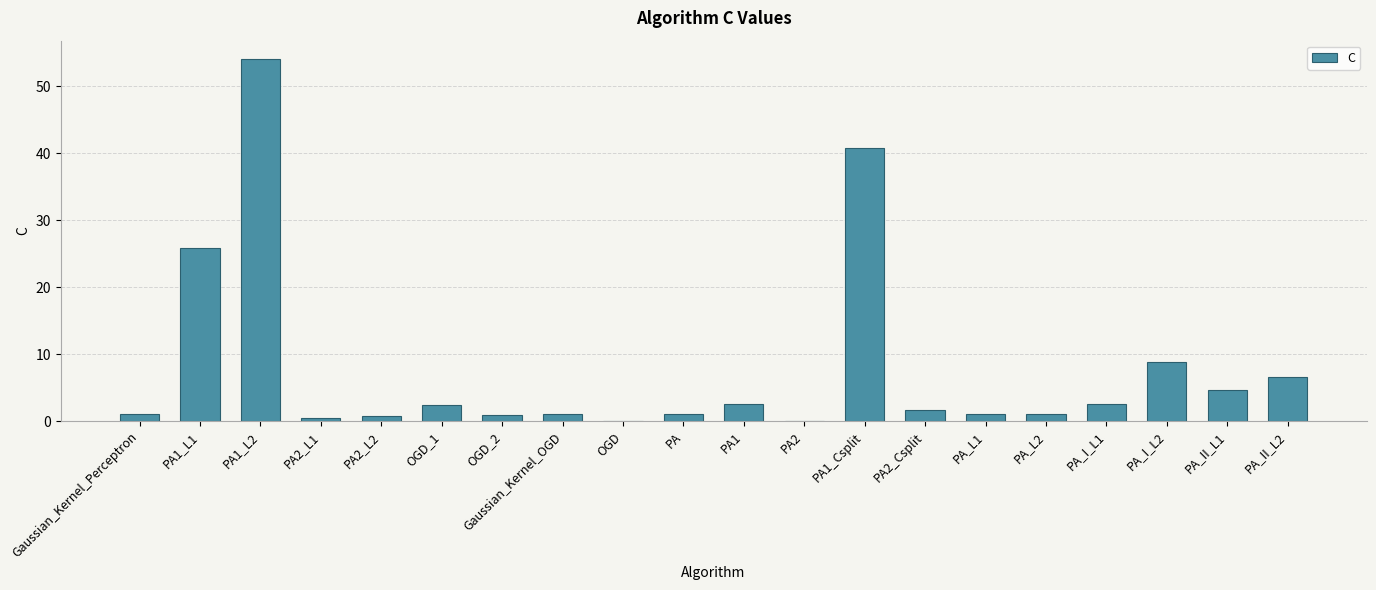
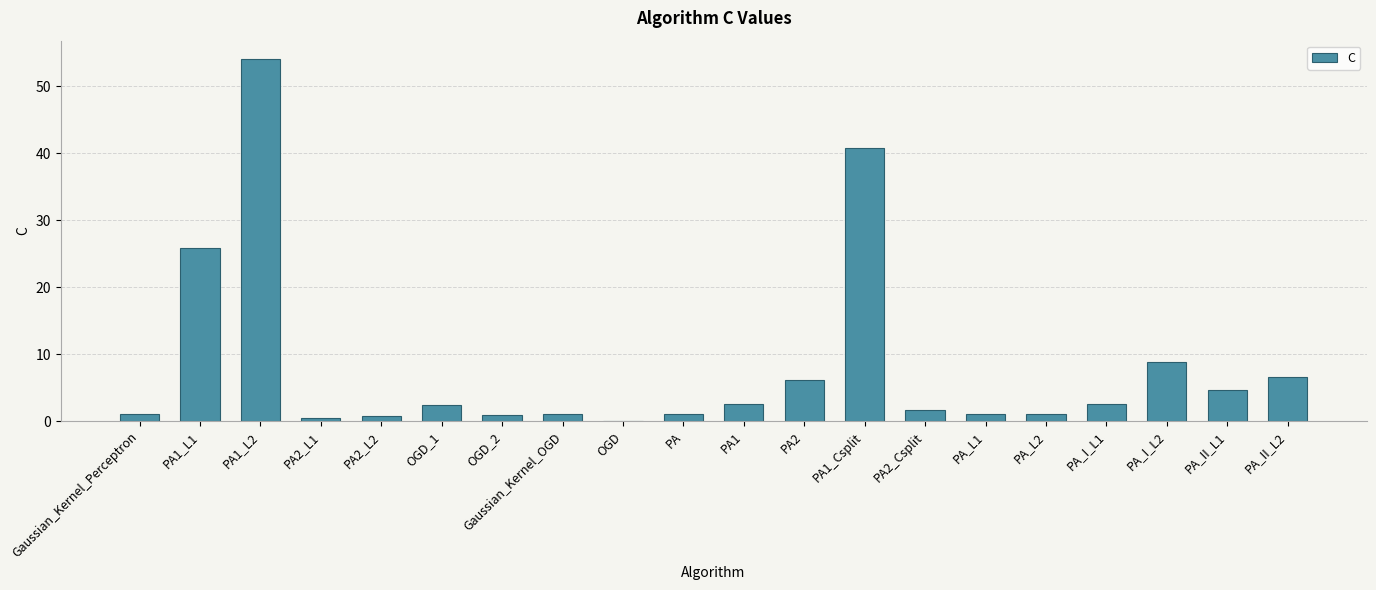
PA2: 0 -> 6
